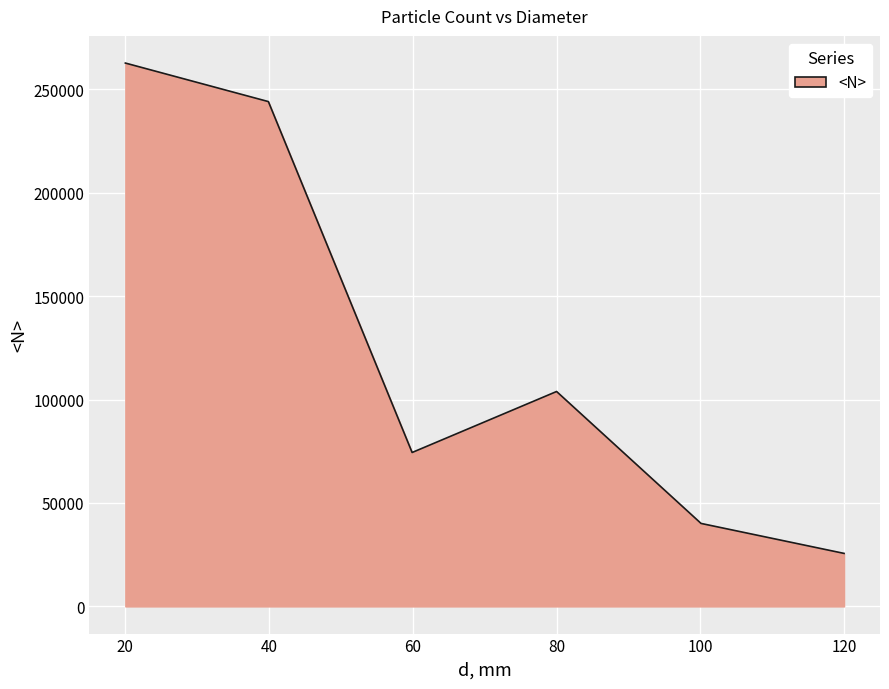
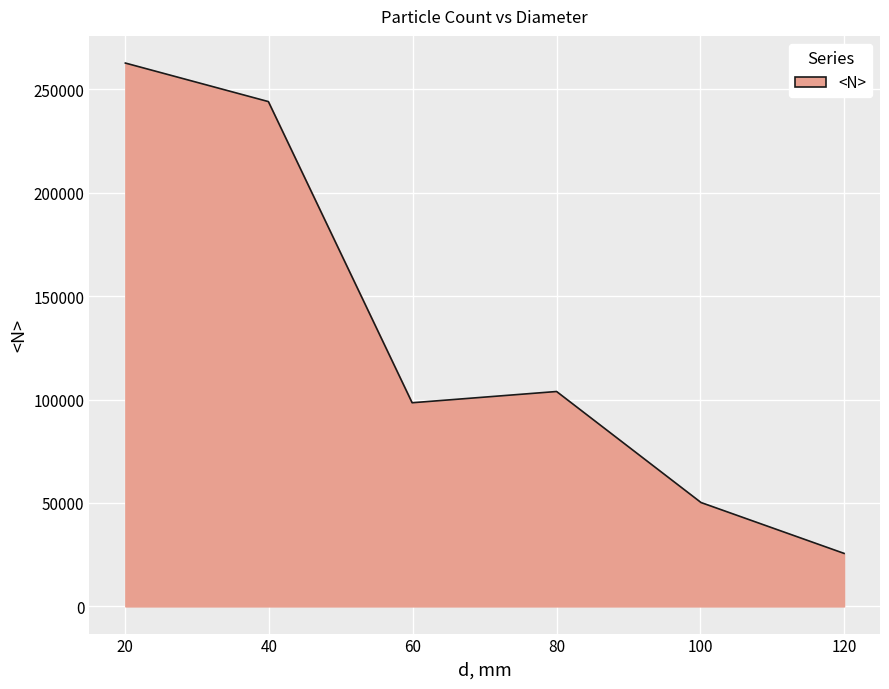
60: 74000 -> 98000
100: 40000 -> 50000
